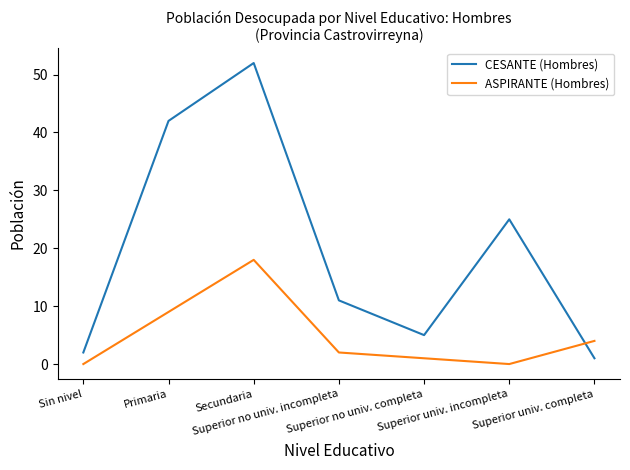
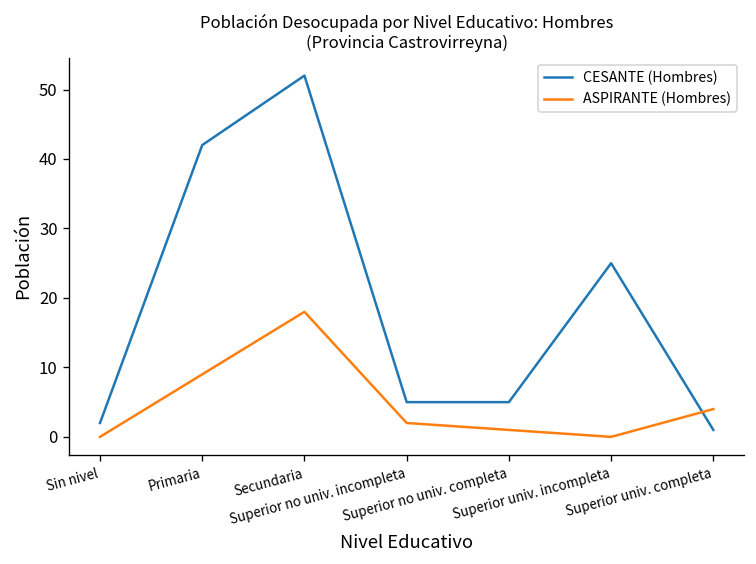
CESANTE (Hombres), Superior no univ. incompleta: 11 -> 5
